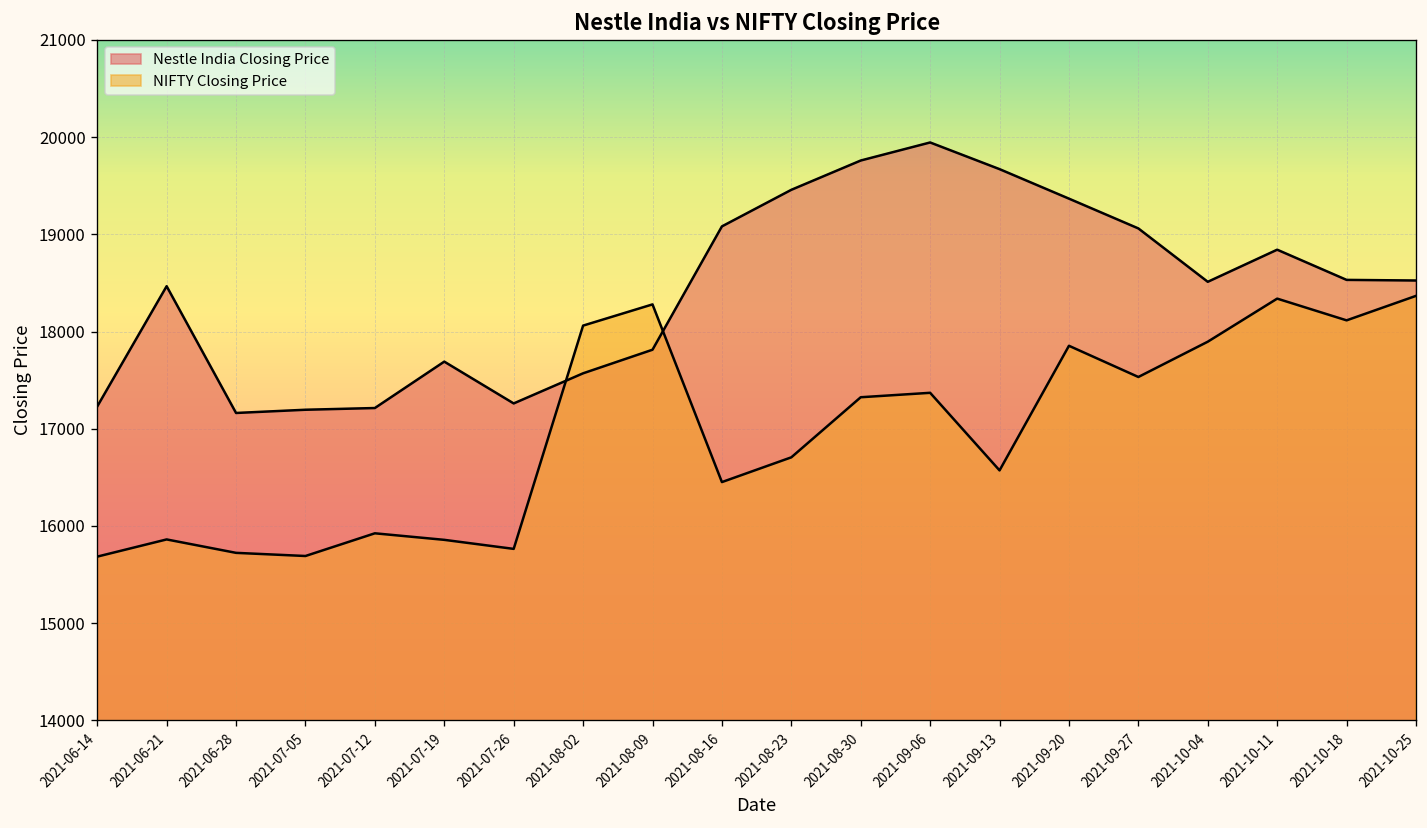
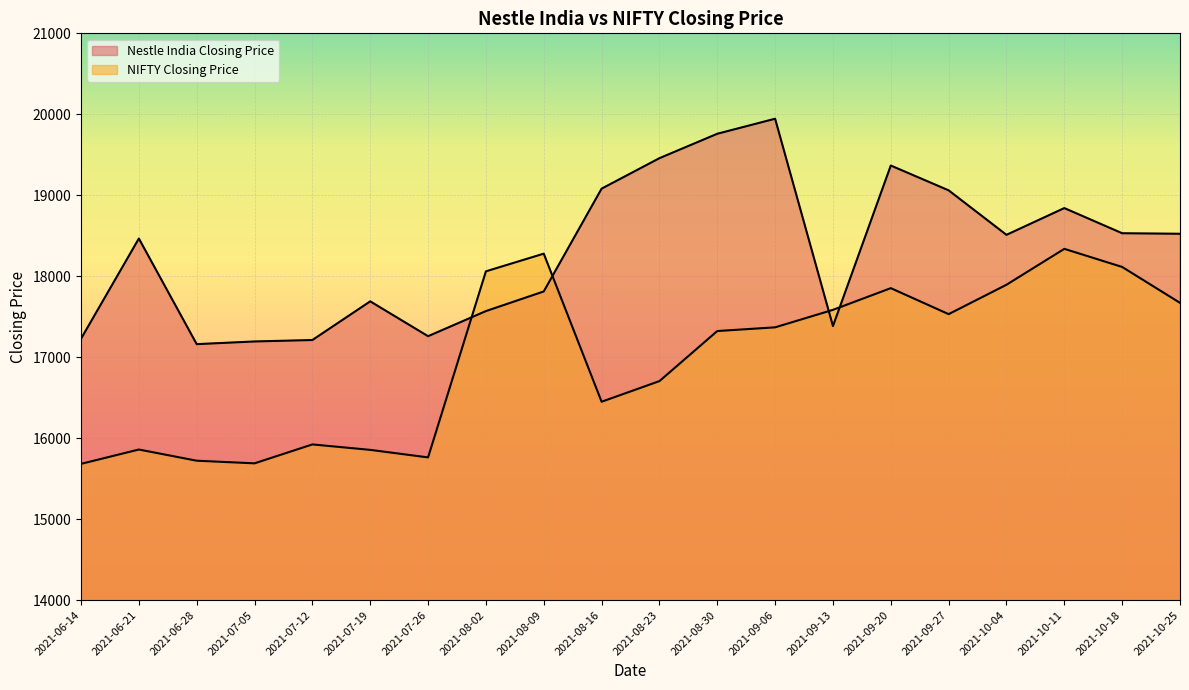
Nestle India Closing Price, 2021-09-13: 19700 -> 17400
NIFTY Closing Price, 2021-09-13: 16600 -> 17600
NIFTY Closing Price, 2021-10-25: 18400 -> 17700
